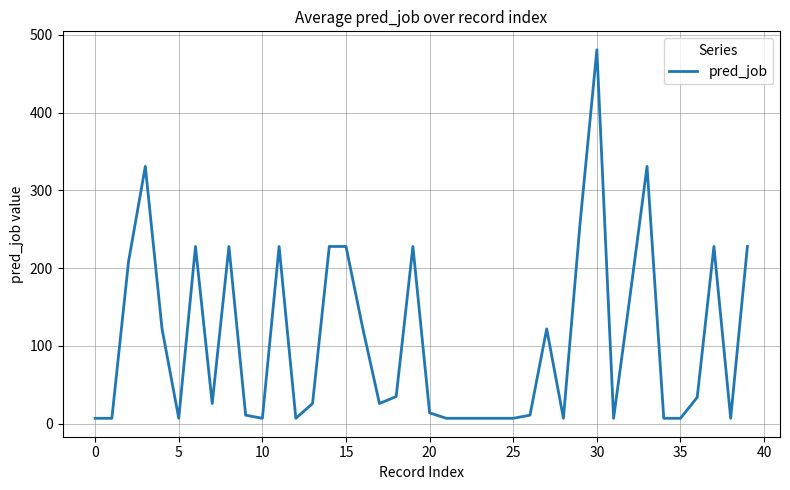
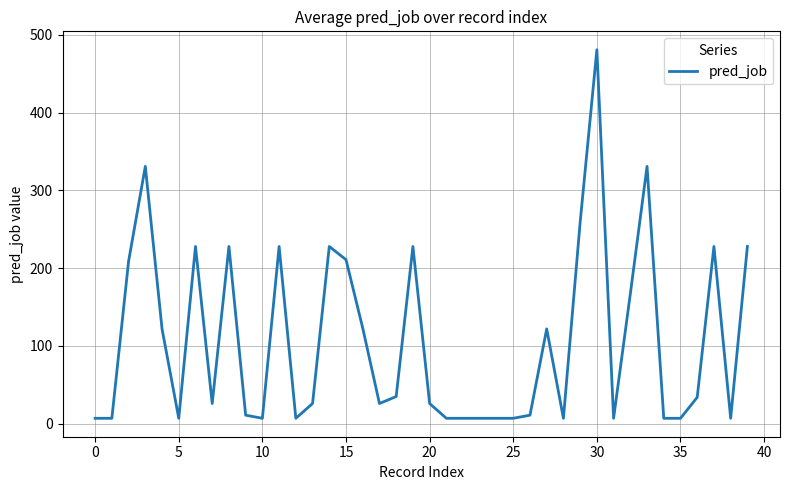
15: 230 -> 210
20: 10 -> 30
